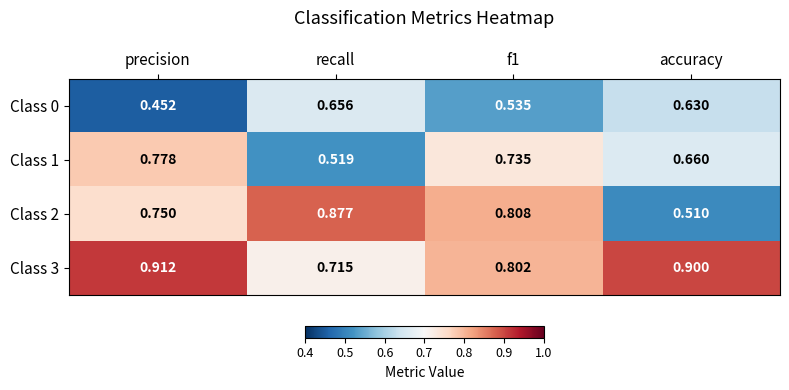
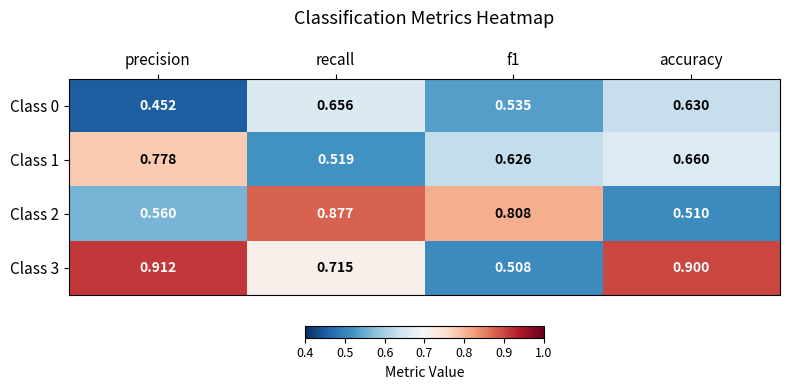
Class 1, f1: 0.735 -> 0.626
Class 2, precision: 0.750 -> 0.560
Class 3, f1: 0.802 -> 0.508
